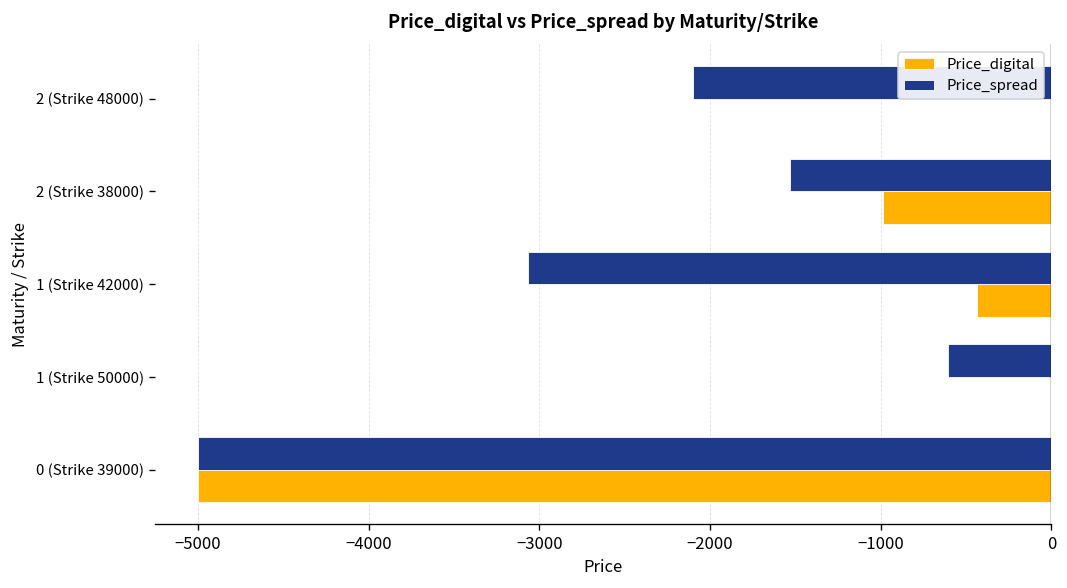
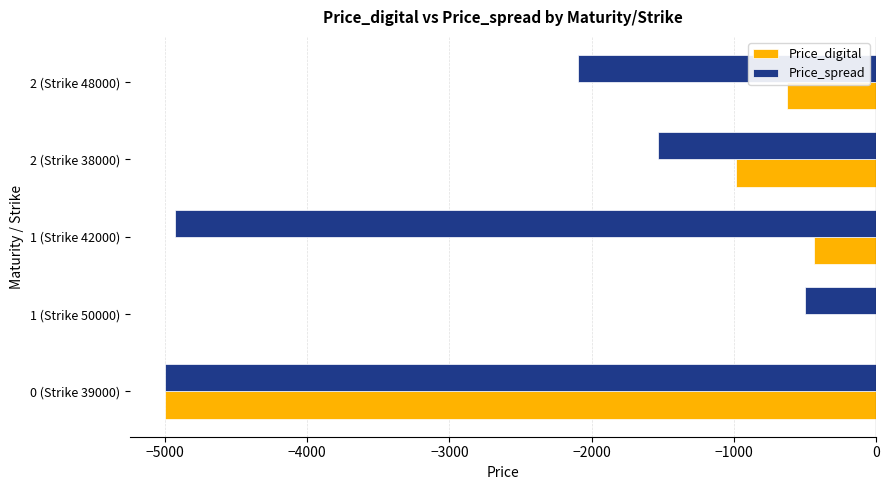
Price_digital, 2 (Strike 48000): 0 -> -630
Price_spread, 1 (Strike 42000): -3070 -> -4930
Price_spread, 1 (Strike 50000): -610 -> -500
